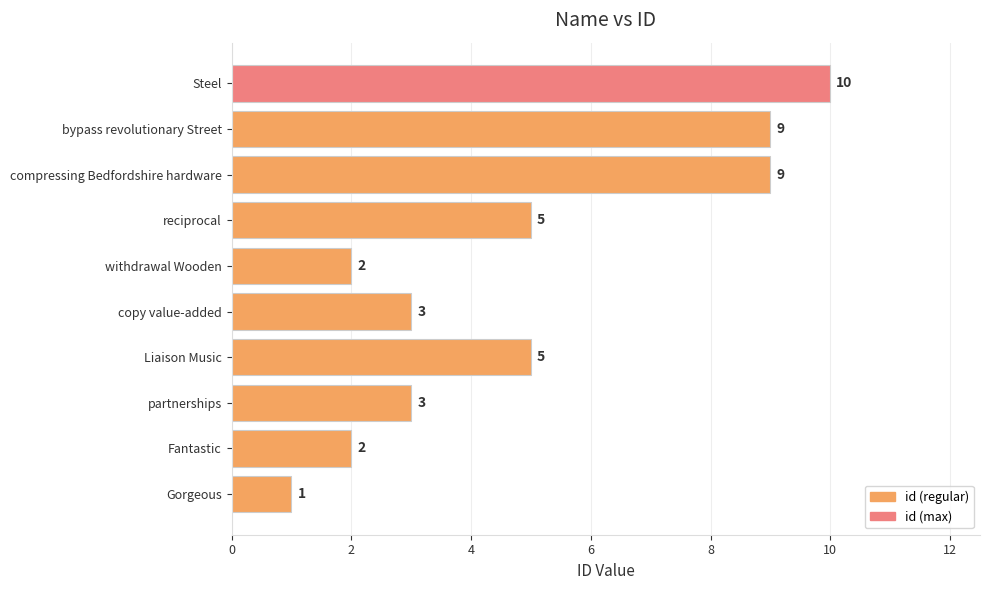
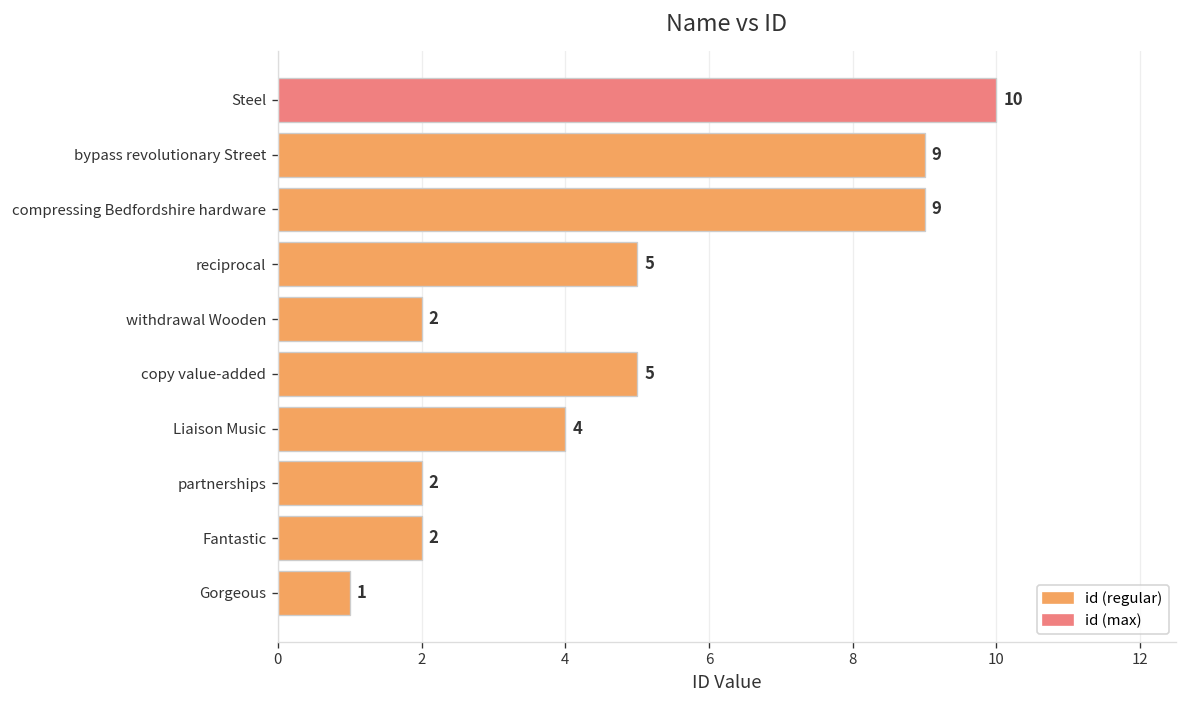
copy value-added: 3 -> 5
Liaison Music: 5 -> 4
partnerships: 3 -> 2
